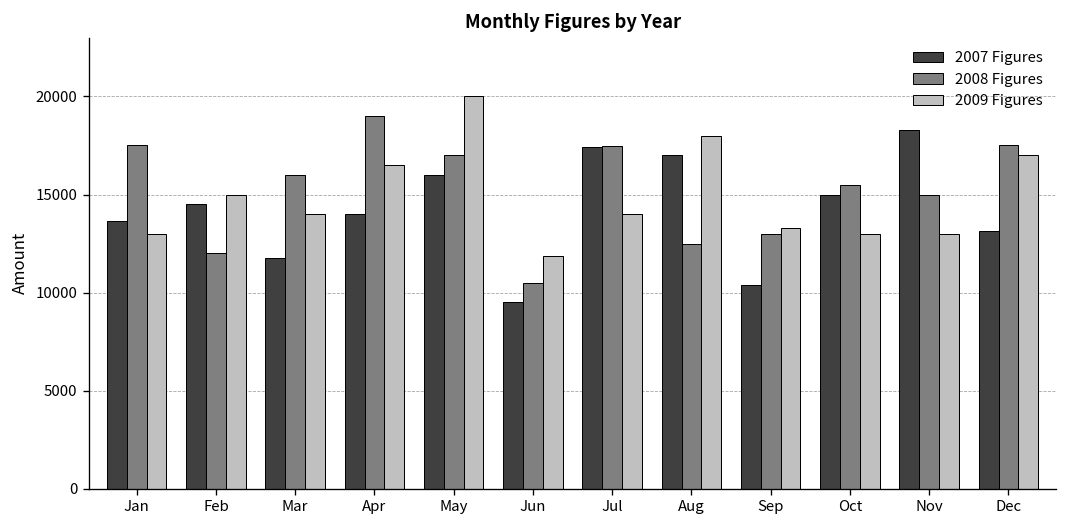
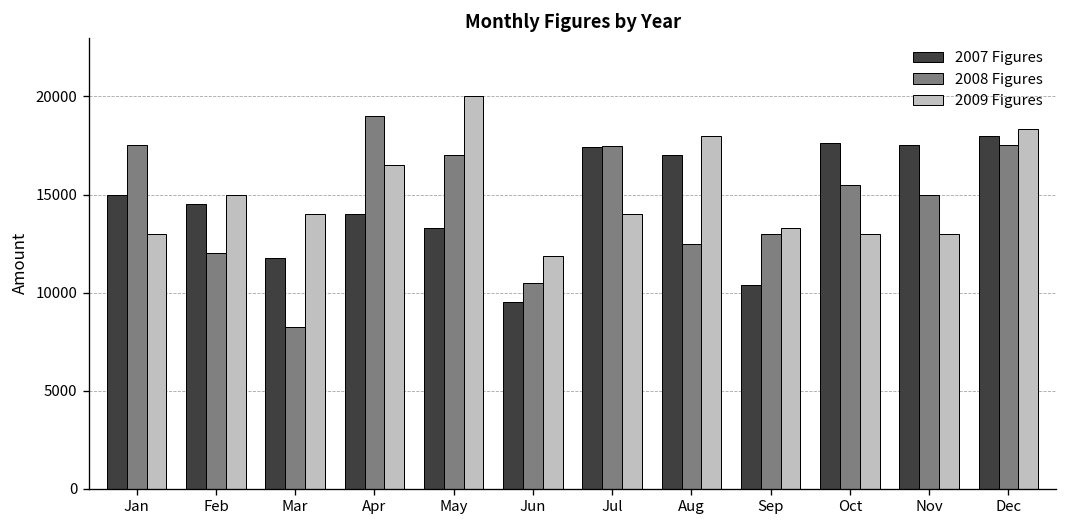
2007 Figures, Jan: 13700 -> 15000
2008 Figures, Mar: 16000 -> 8300
2007 Figures, May: 16000 -> 13300
2007 Figures, Oct: 15000 -> 17600
2007 Figures, Nov: 18300 -> 17500
2007 Figures, Dec: 13200 -> 18000
2009 Figures, Dec: 17000 -> 18300
